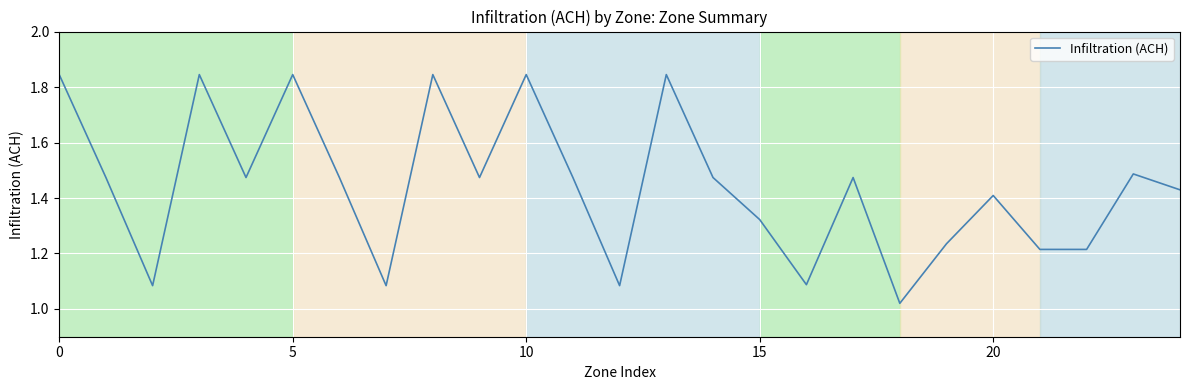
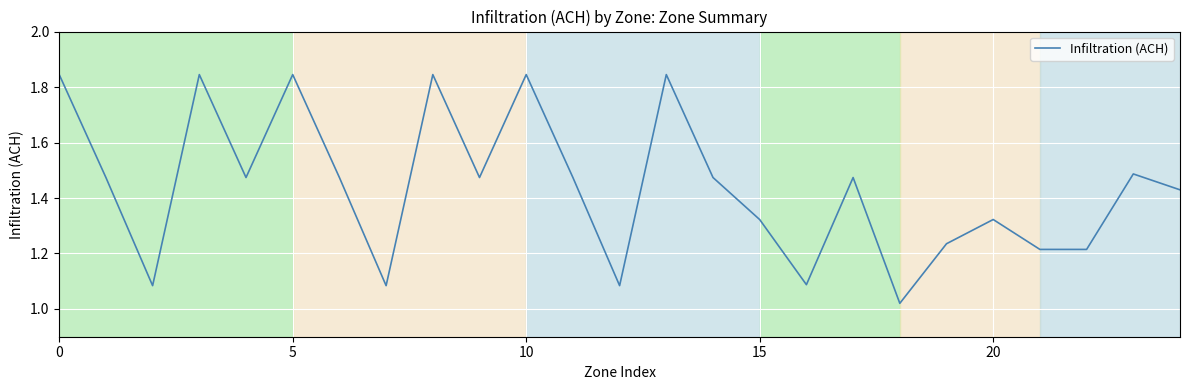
20: 1.41 -> 1.32
